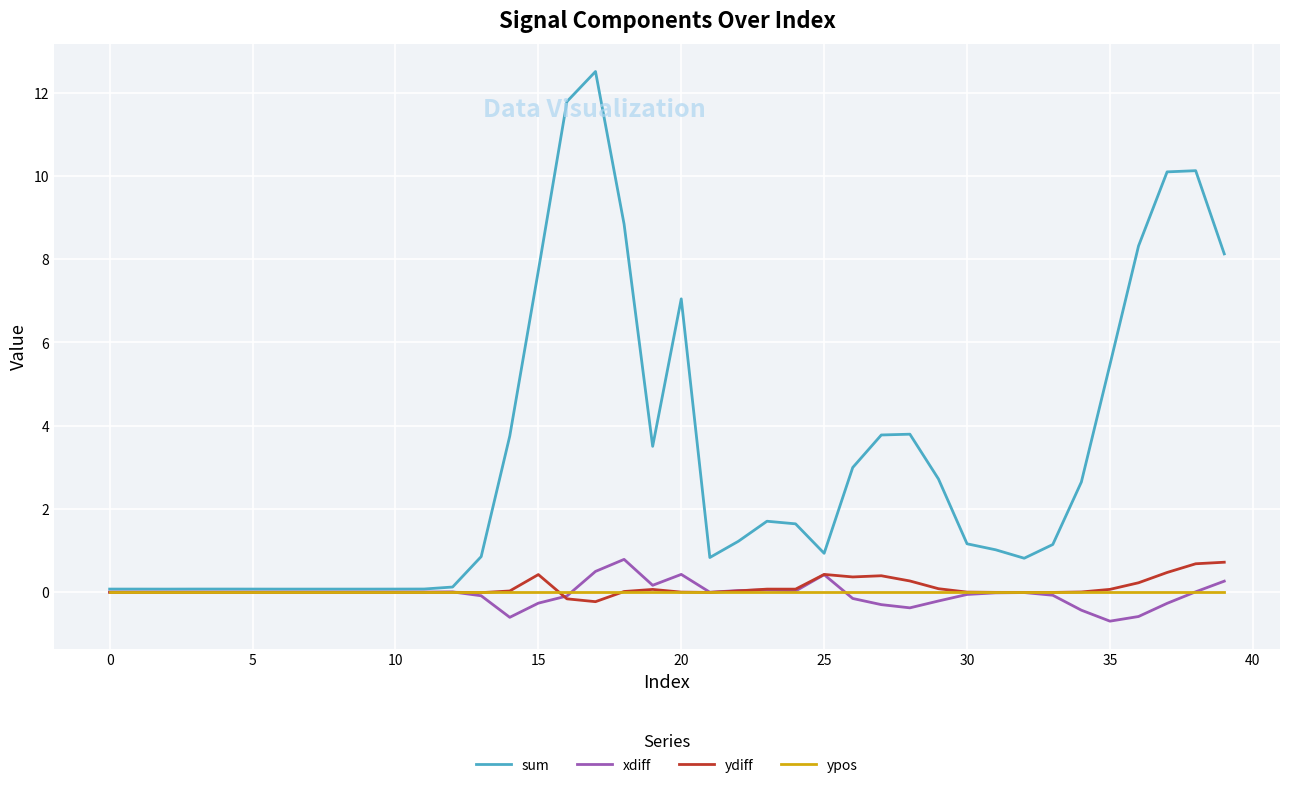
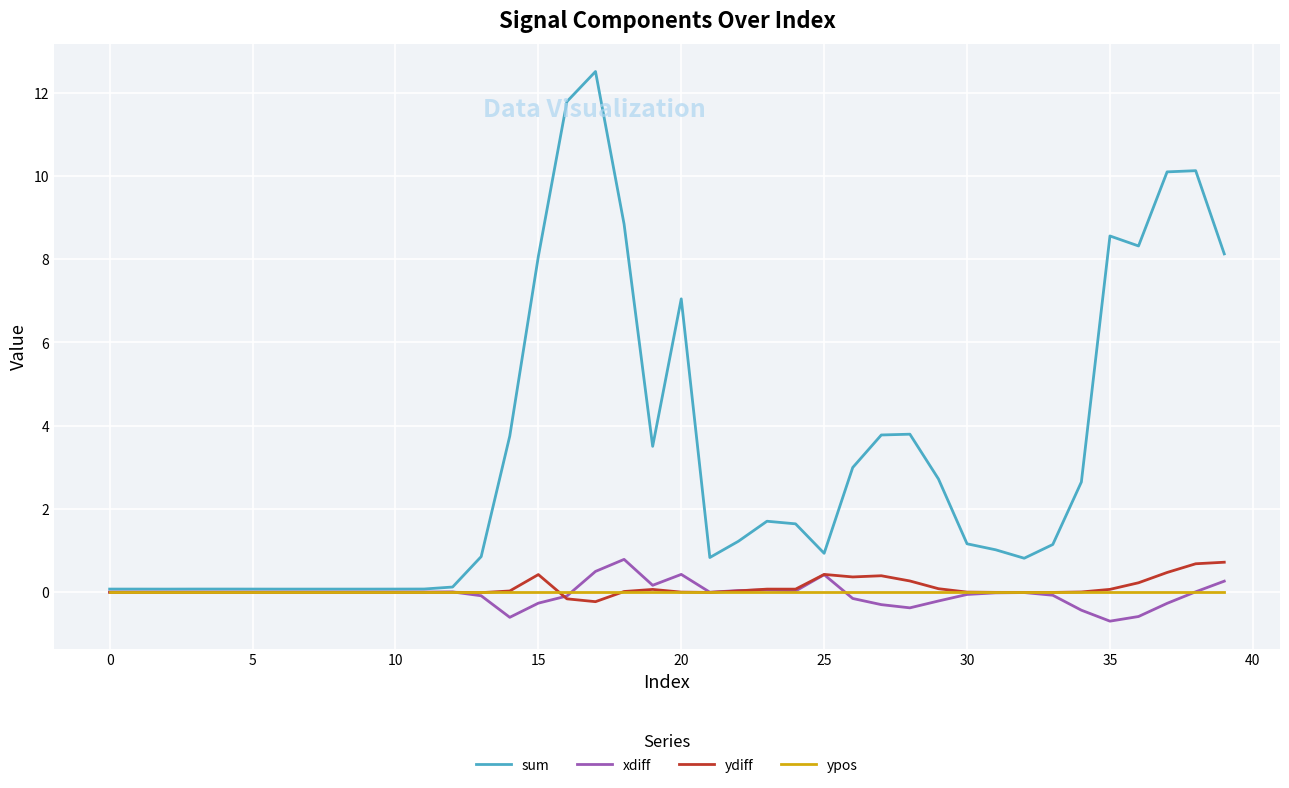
sum, 15: 7.7 -> 8.1
sum, 35: 5.5 -> 8.6
